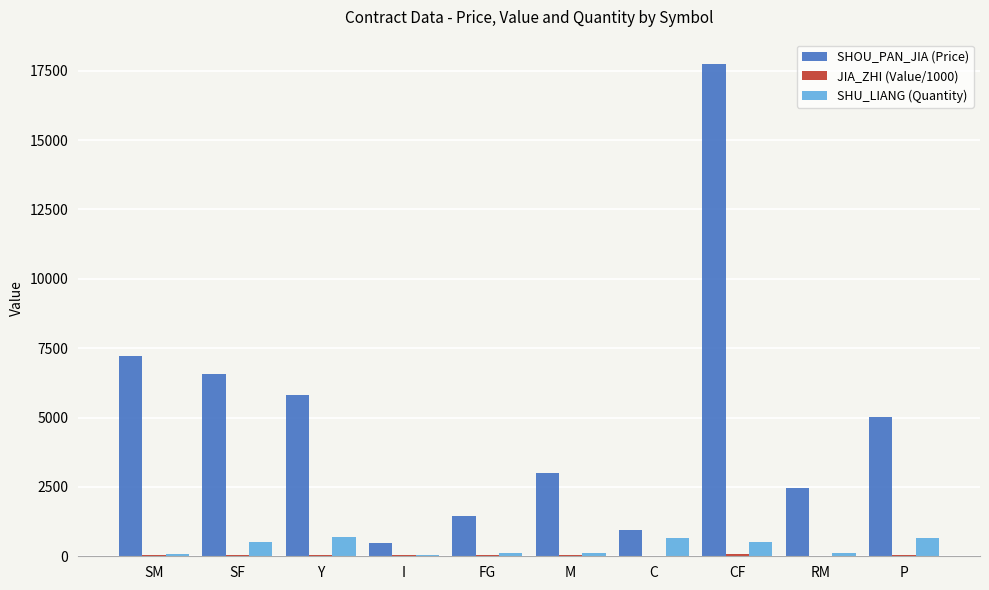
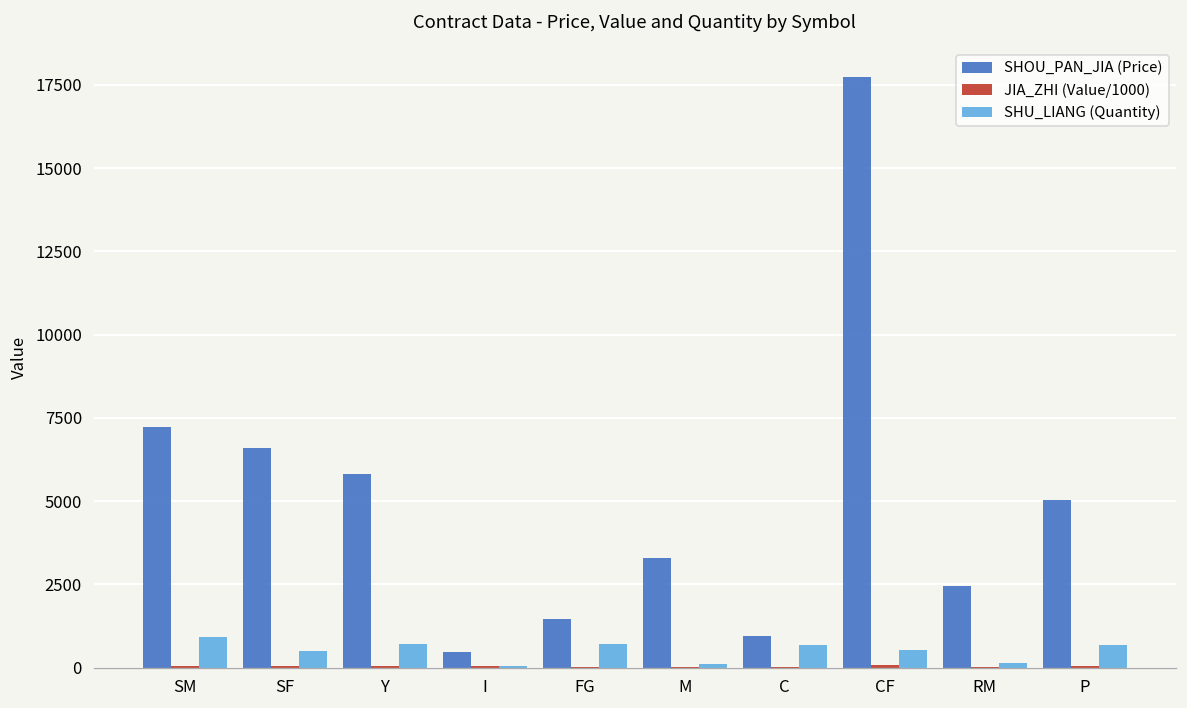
SHU_LIANG (Quantity), SM: 100 -> 900
SHU_LIANG (Quantity), FG: 100 -> 700
SHOU_PAN_JIA (Price), M: 3000 -> 3300
